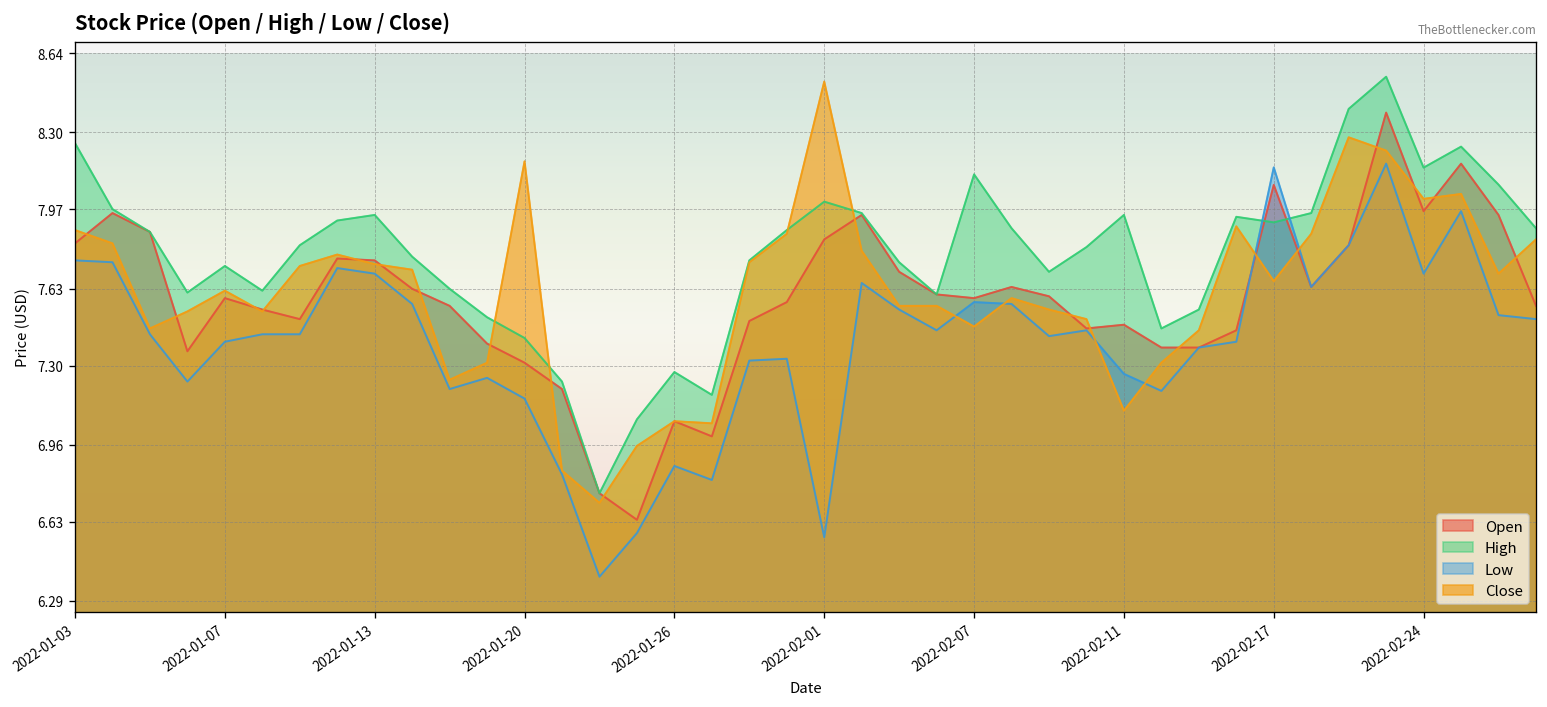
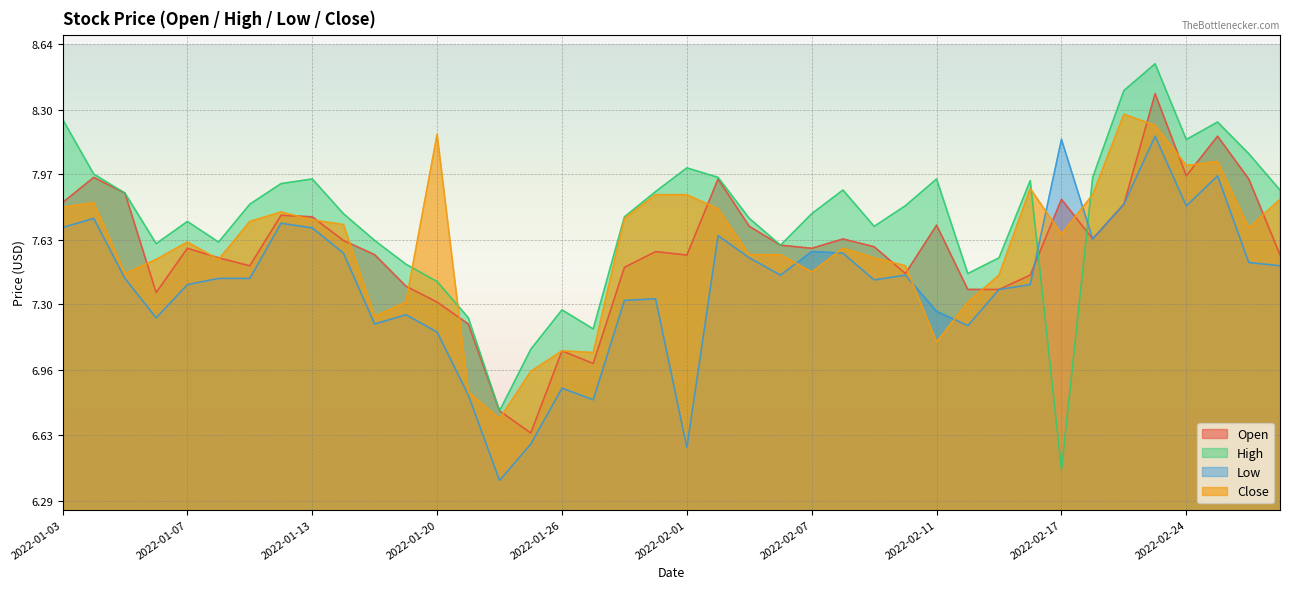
Low, 2022-01-03: 7.75 -> 7.70
Close, 2022-01-03: 7.88 -> 7.80
Open, 2022-02-01: 7.84 -> 7.55
Close, 2022-02-01: 8.52 -> 7.87
High, 2022-02-07: 8.12 -> 7.77
Open, 2022-02-11: 7.48 -> 7.71
Open, 2022-02-17: 8.08 -> 7.84
High, 2022-02-17: 7.91 -> 6.45
Low, 2022-02-24: 7.69 -> 7.81
